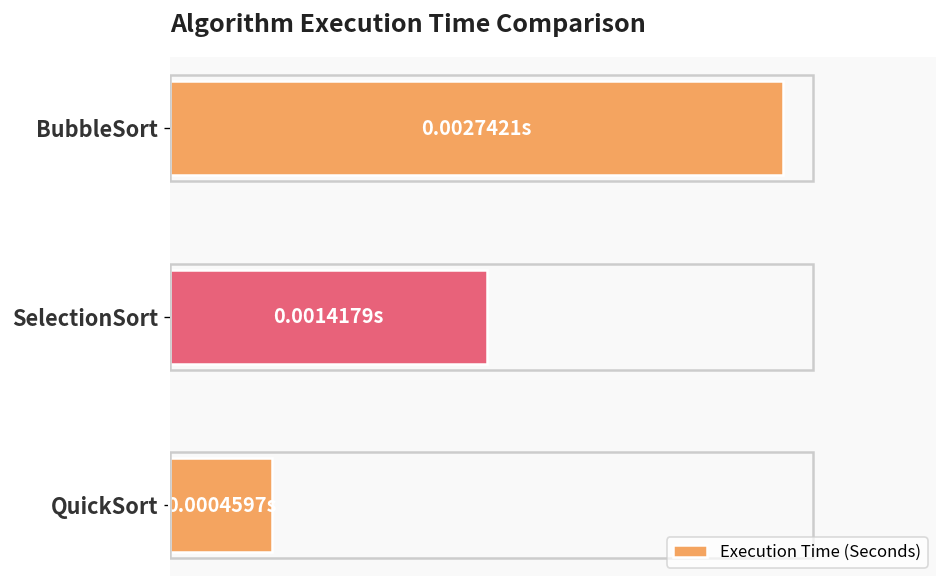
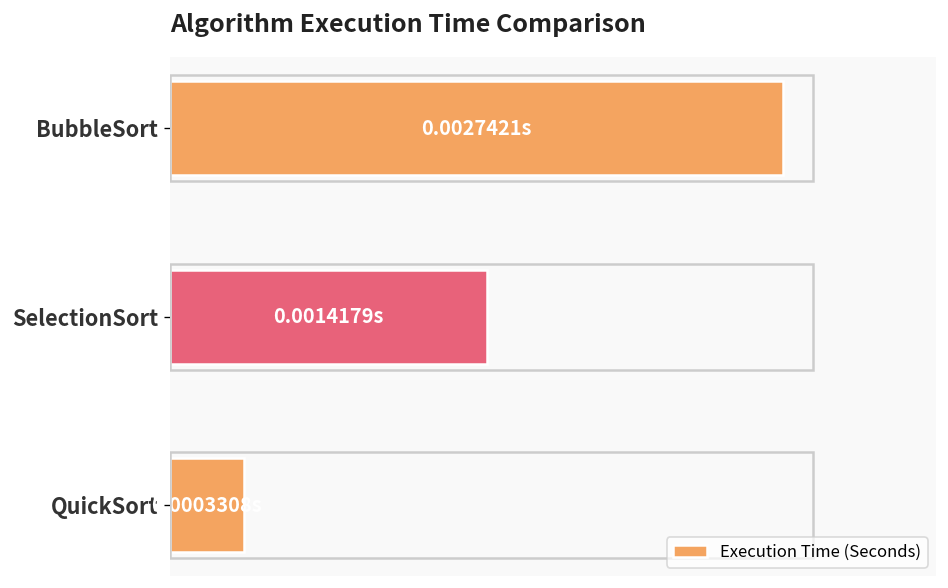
QuickSort: 0.0004597s -> 0.0003308s
